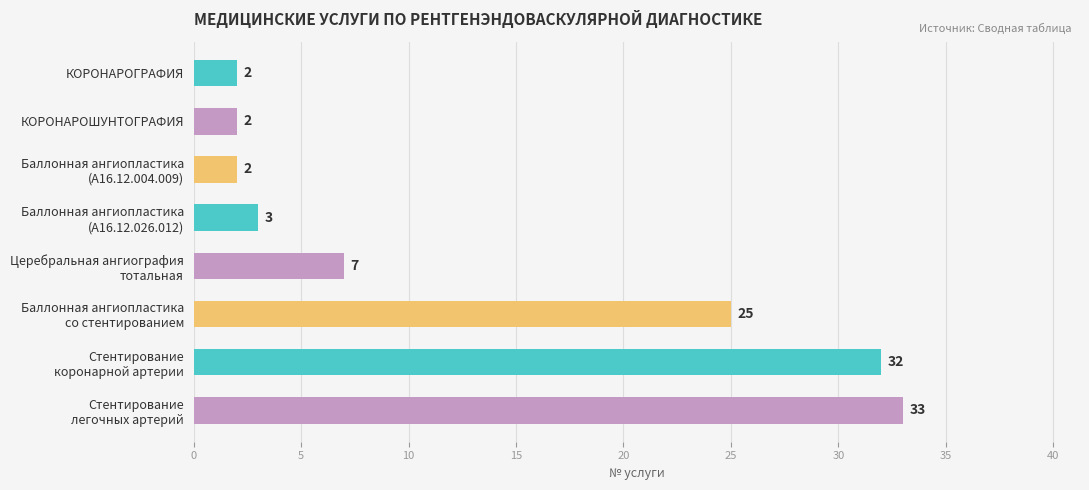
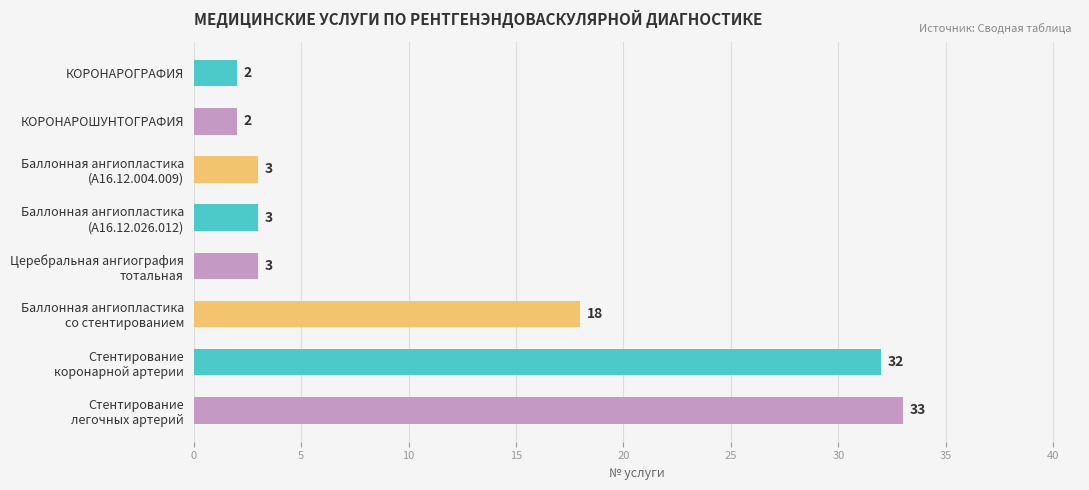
Баллонная ангиопластика (A16.12.004.009): 2 -> 3
Церебральная ангиография тотальная: 7 -> 3
Баллонная ангиопластика со стентированием: 25 -> 18
